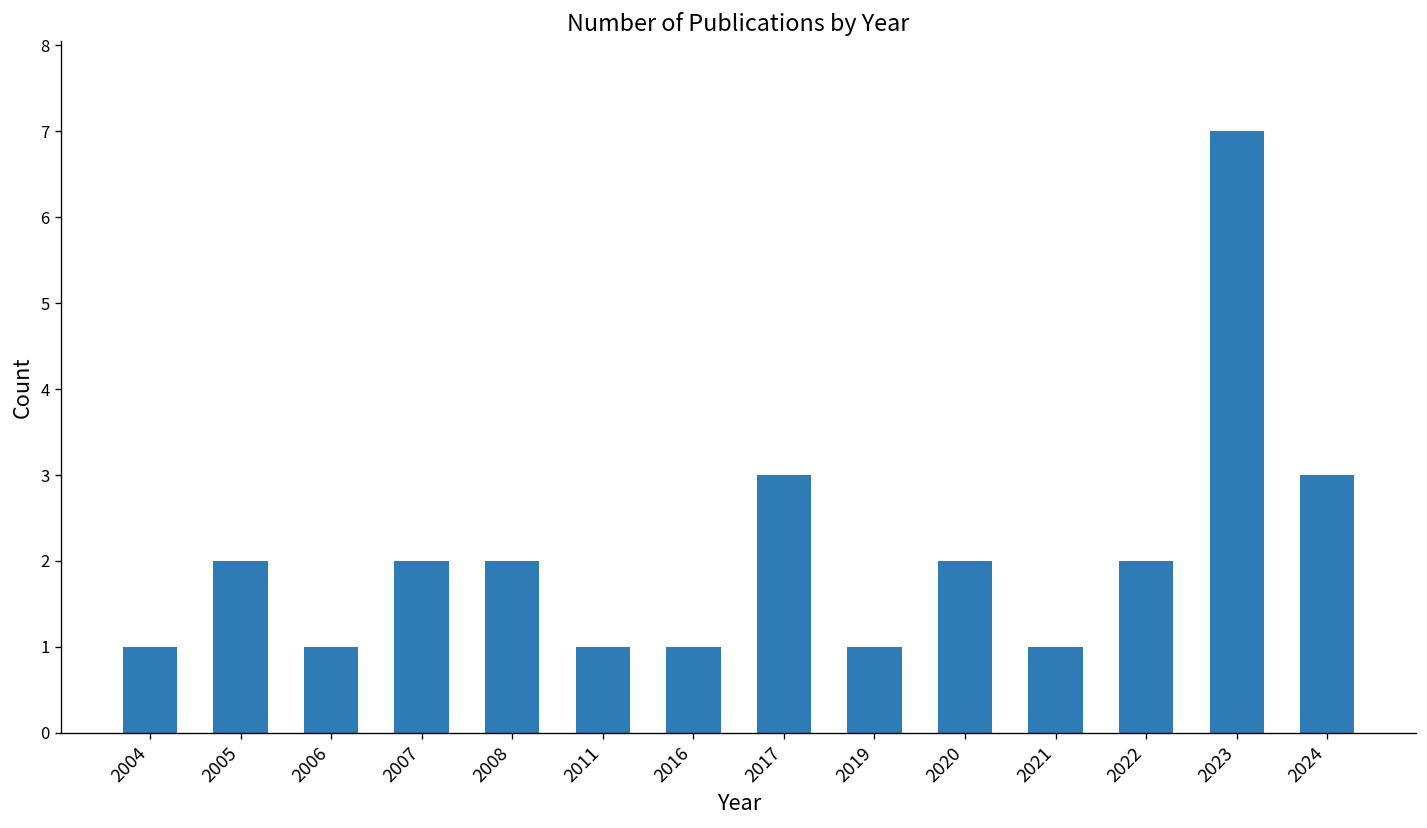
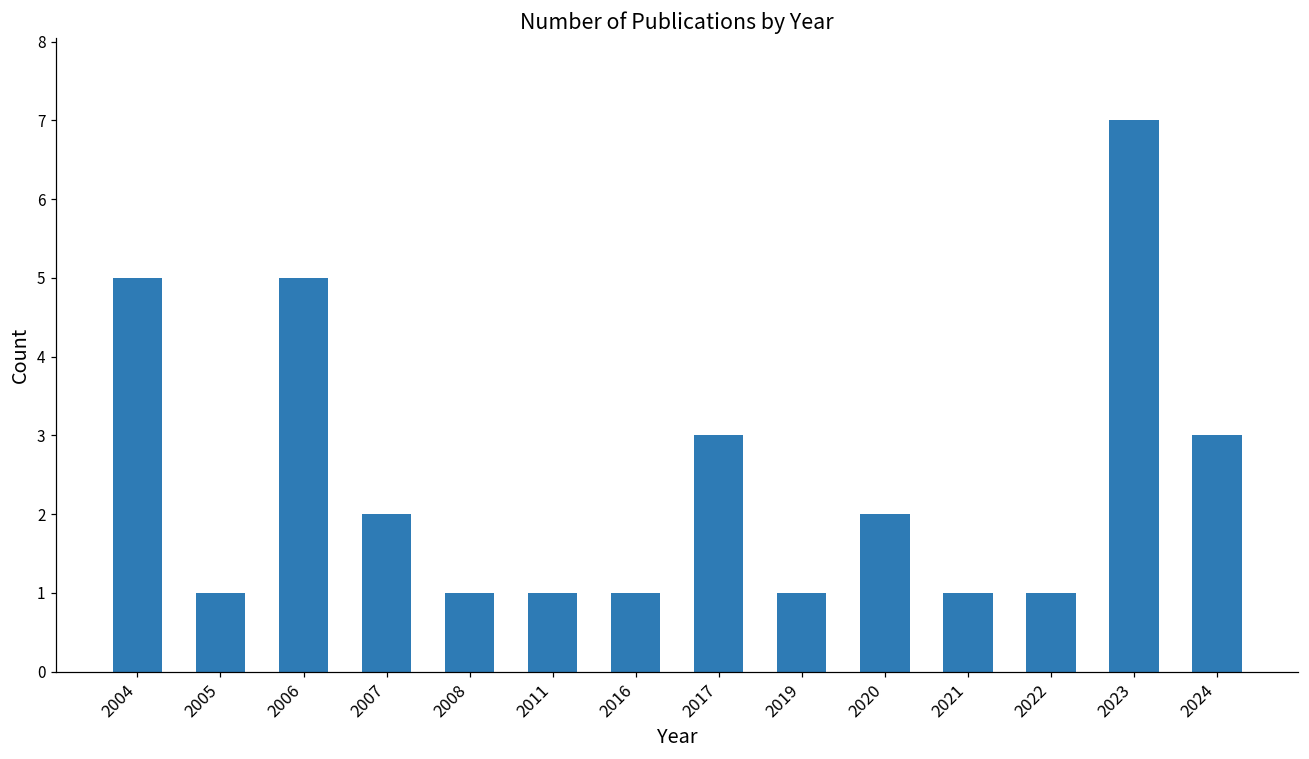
2004: 1 -> 5
2005: 2 -> 1
2006: 1 -> 5
2008: 2 -> 1
2022: 2 -> 1
